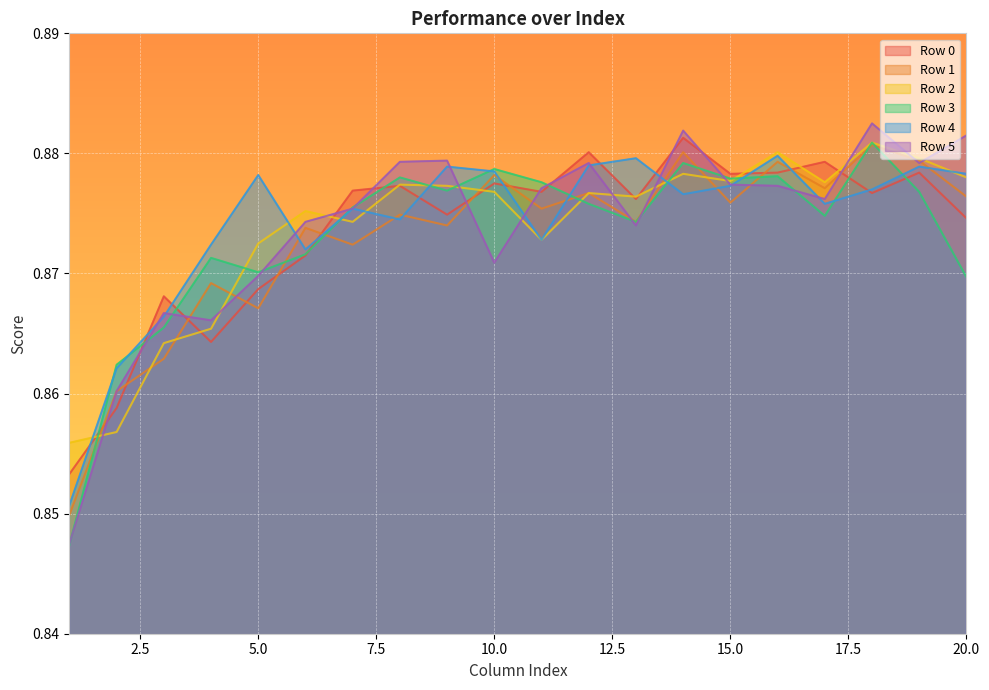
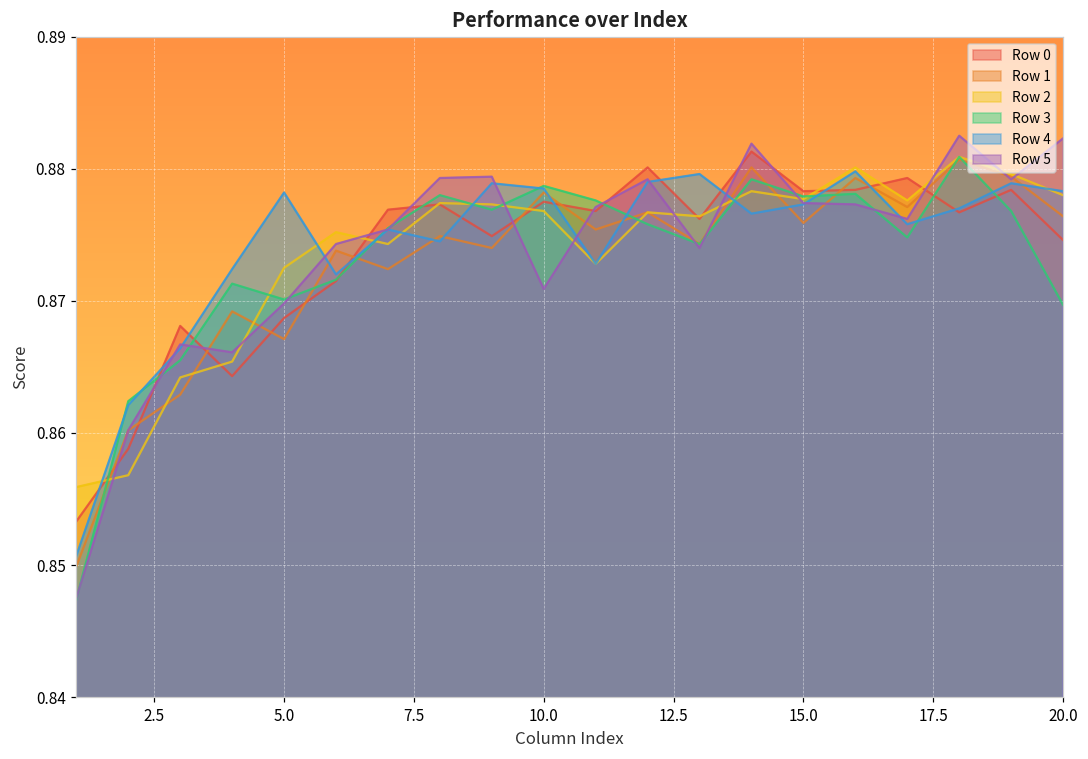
Row 5, 20.0: 0.8815 -> 0.8823
